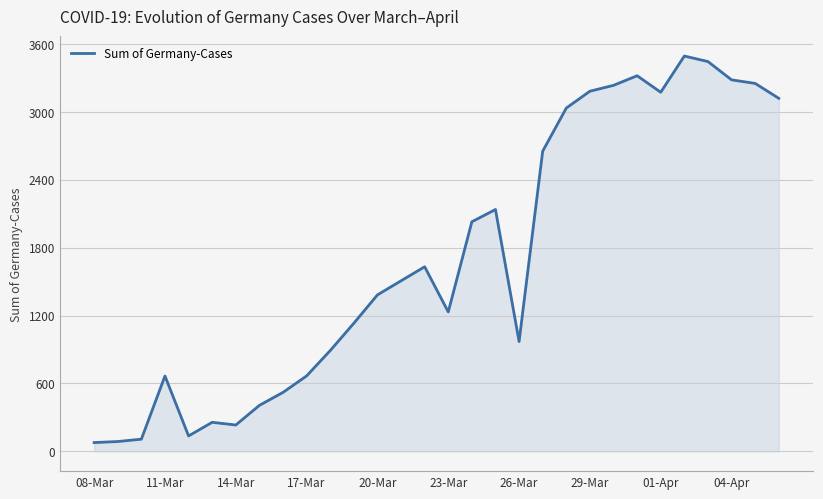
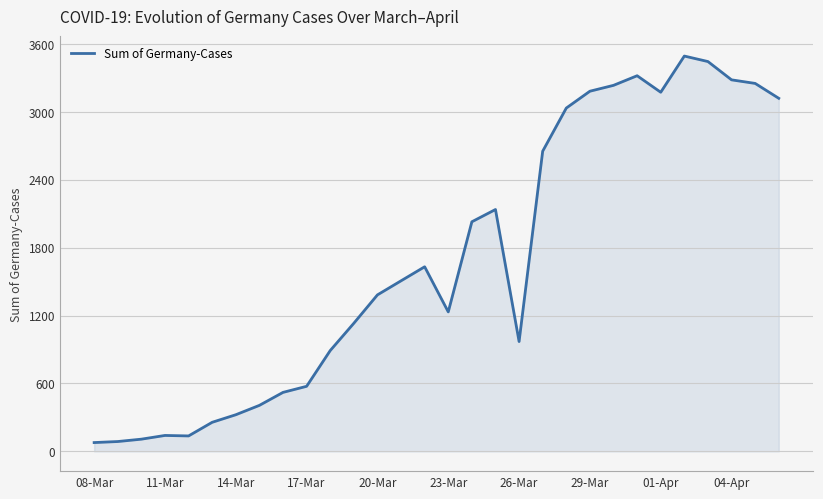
11-Mar: 670 -> 140
14-Mar: 230 -> 320
17-Mar: 670 -> 580
